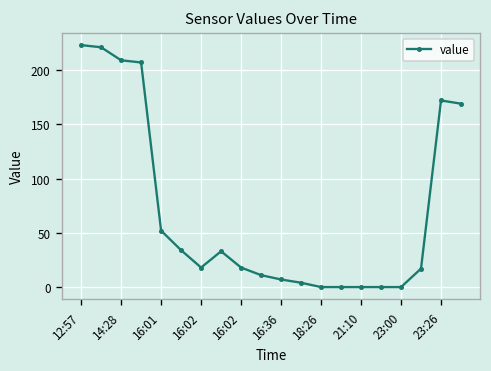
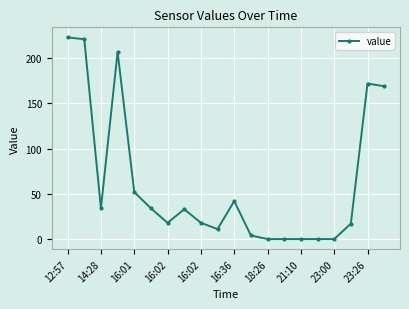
14:28: 210 -> 30
16:36: 10 -> 40
